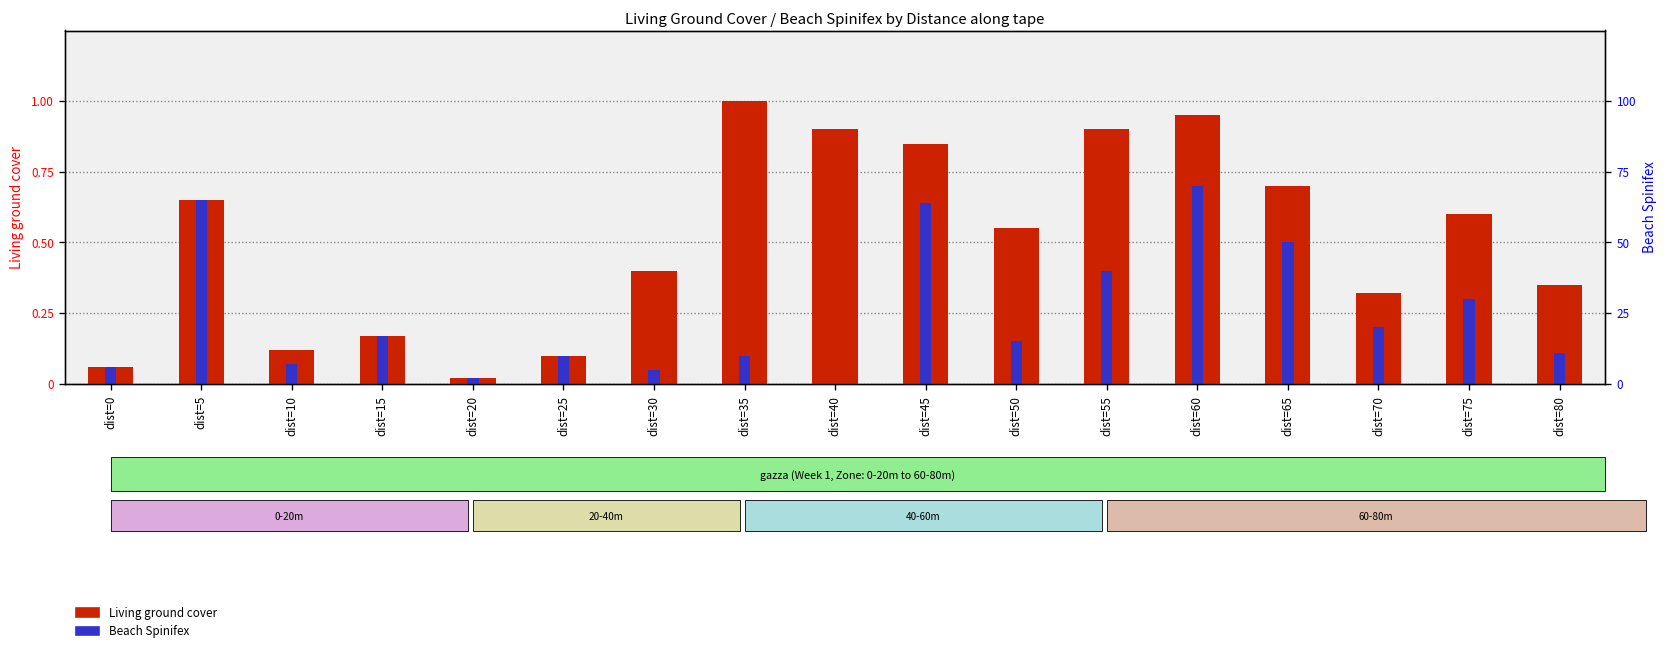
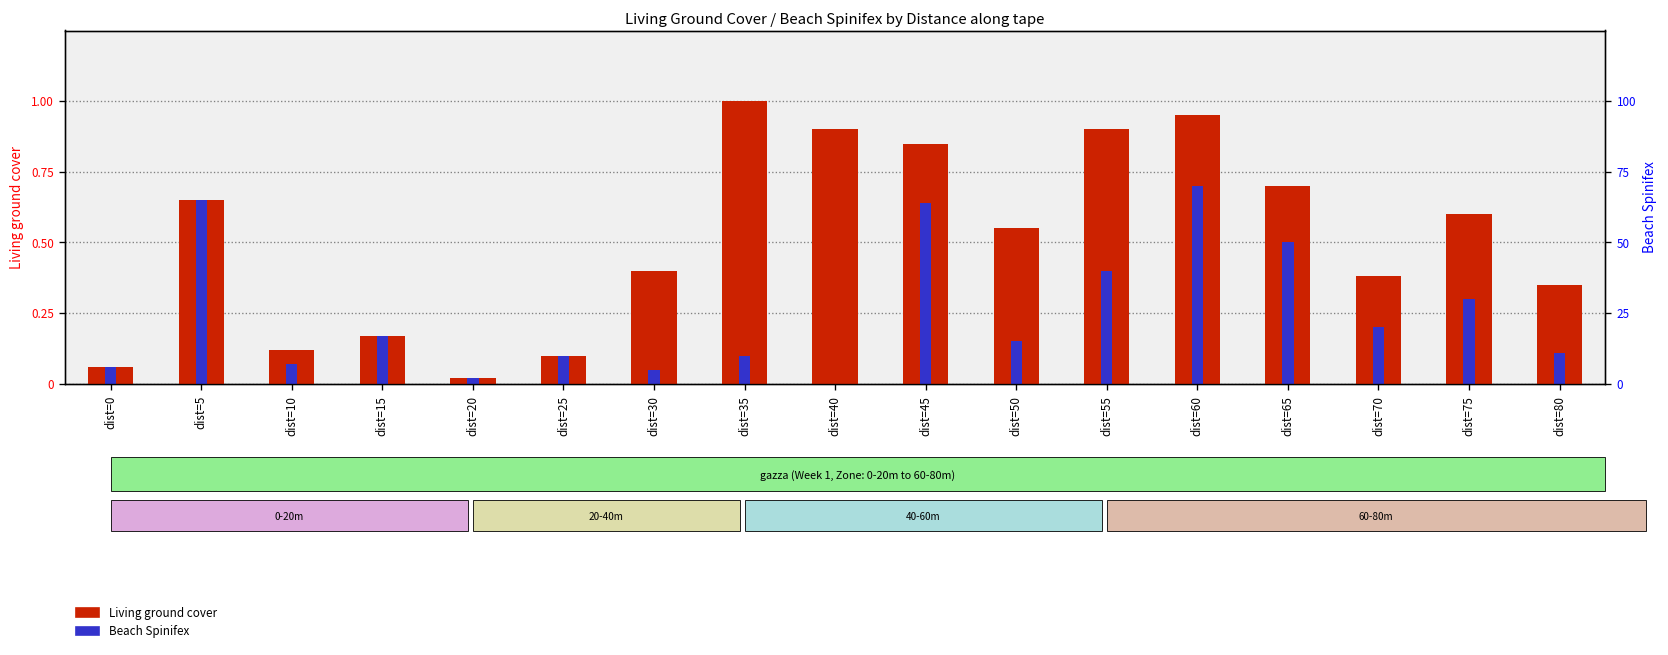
Living ground cover, dist=70: 0.32 -> 0.38
